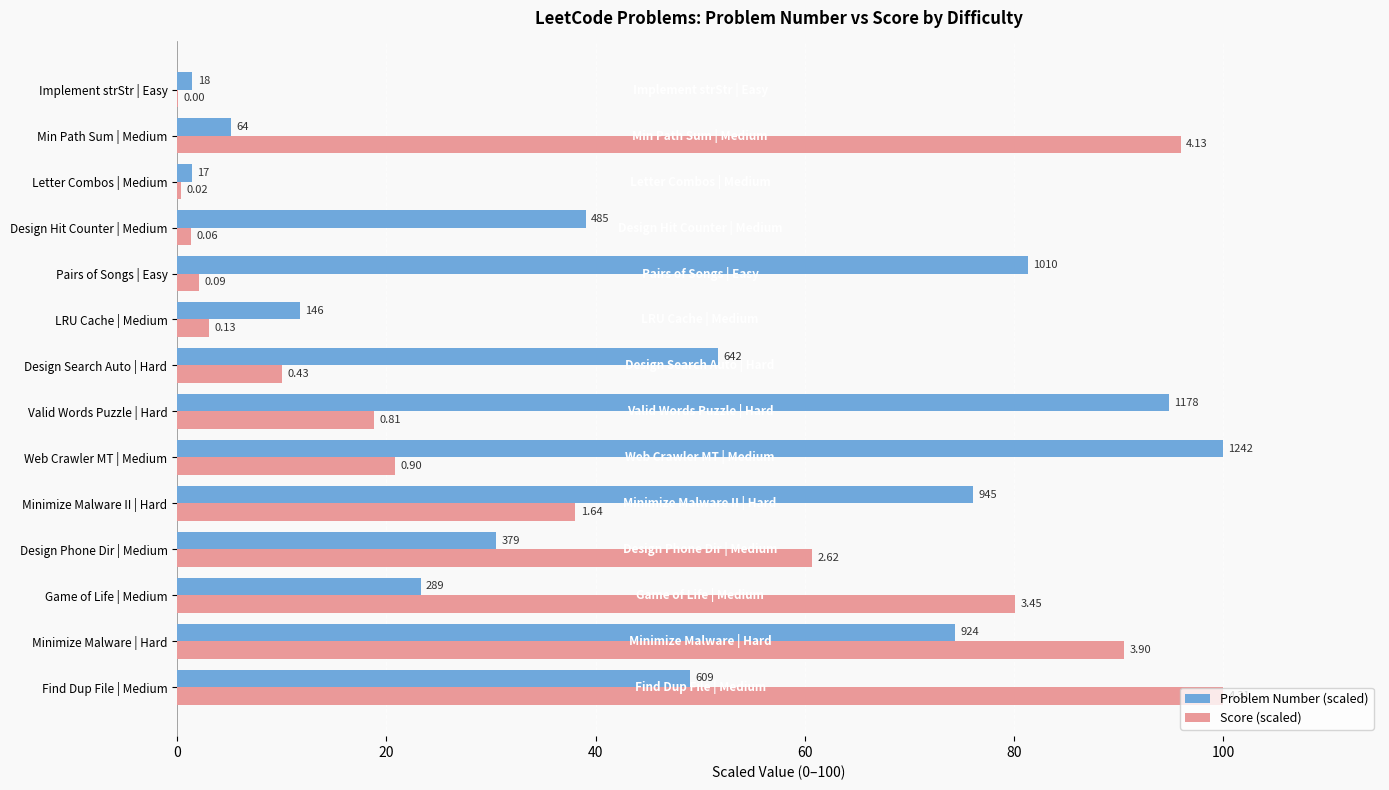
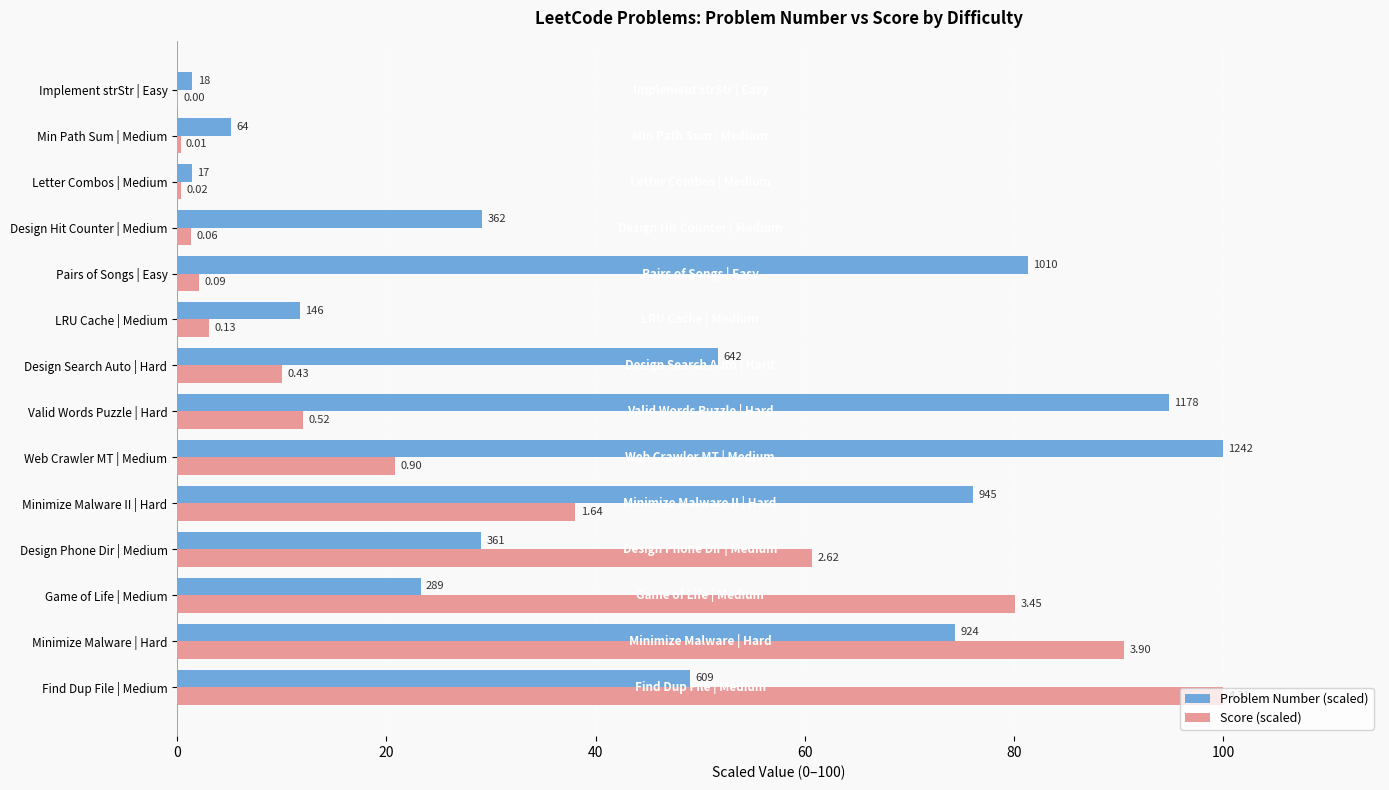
Score (scaled), Min Path Sum | Medium: 4.13 -> 0.01
Problem Number (scaled), Design Hit Counter | Medium: 485 -> 362
Score (scaled), Valid Words Puzzle | Hard: 0.81 -> 0.52
Problem Number (scaled), Design Phone Dir | Medium: 379 -> 361
